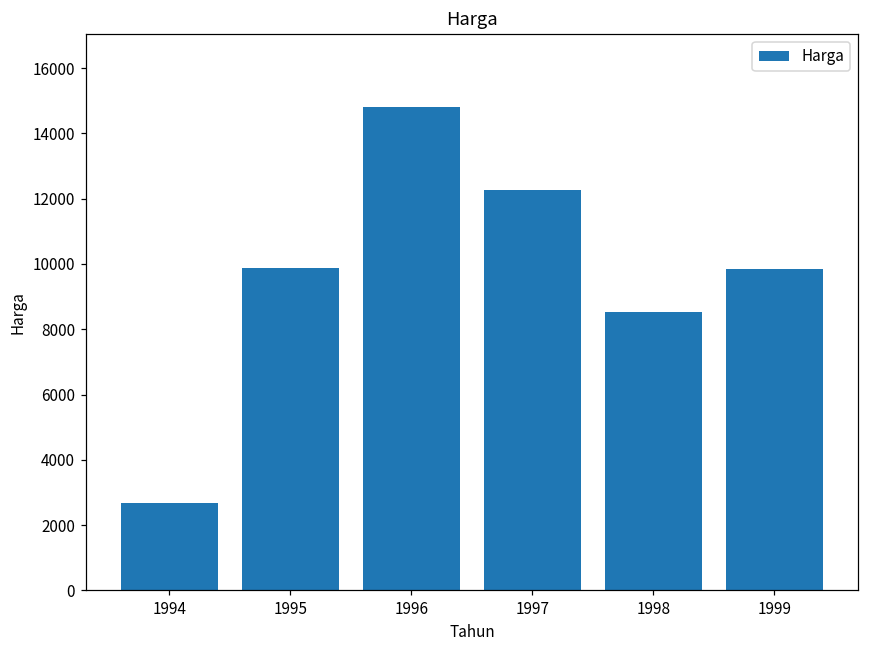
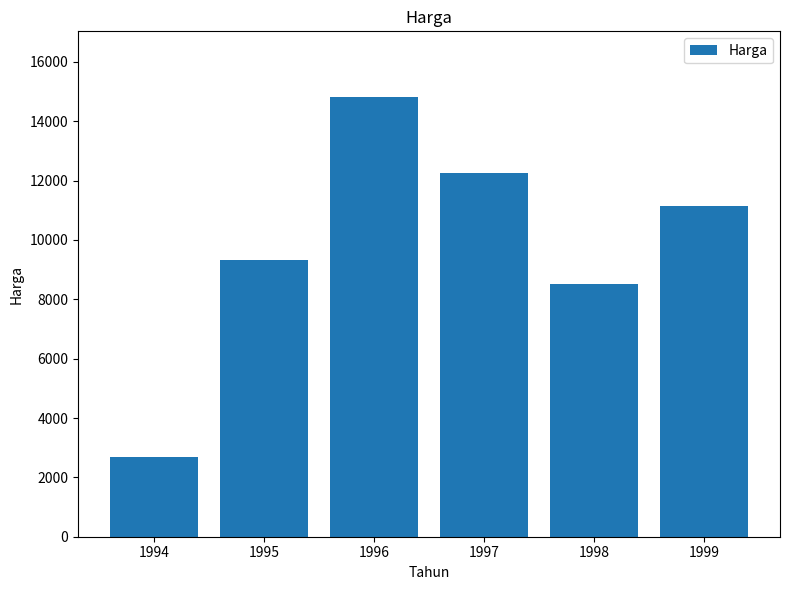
1995: 9900 -> 9300
1999: 9800 -> 11100
